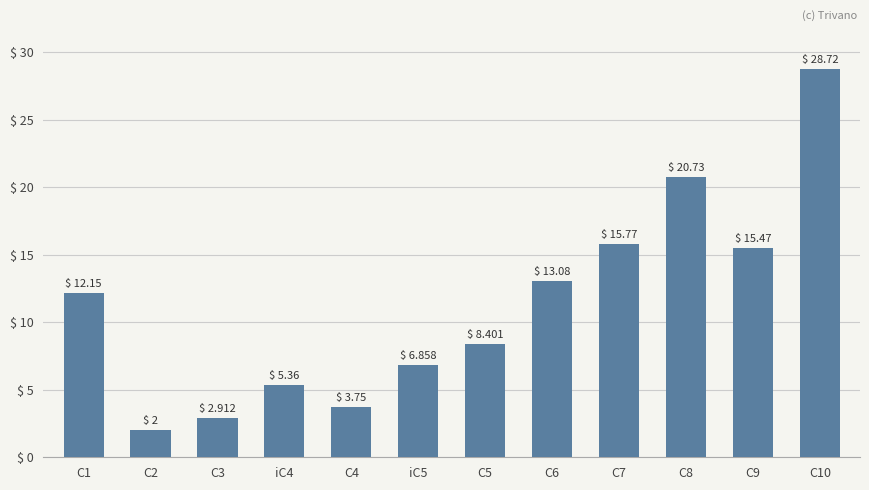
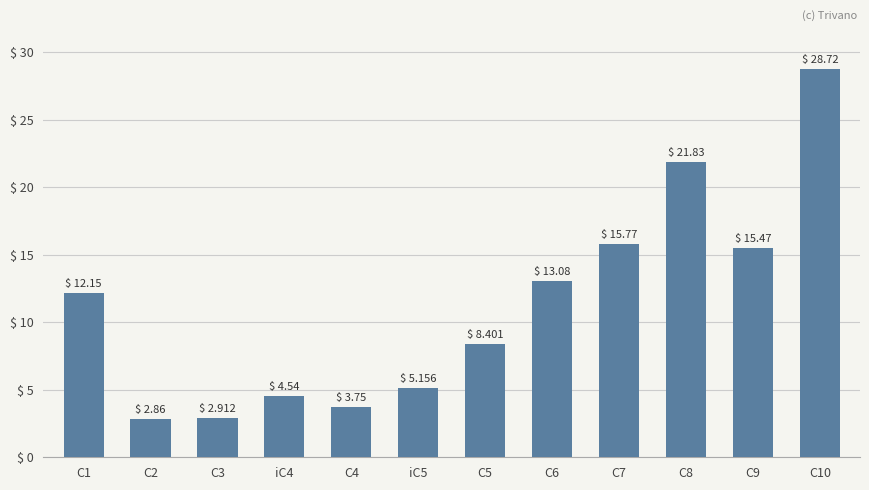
C2: 2 -> 2.86
iC4: 5.36 -> 4.54
iC5: 6.858 -> 5.156
C8: 20.73 -> 21.83
